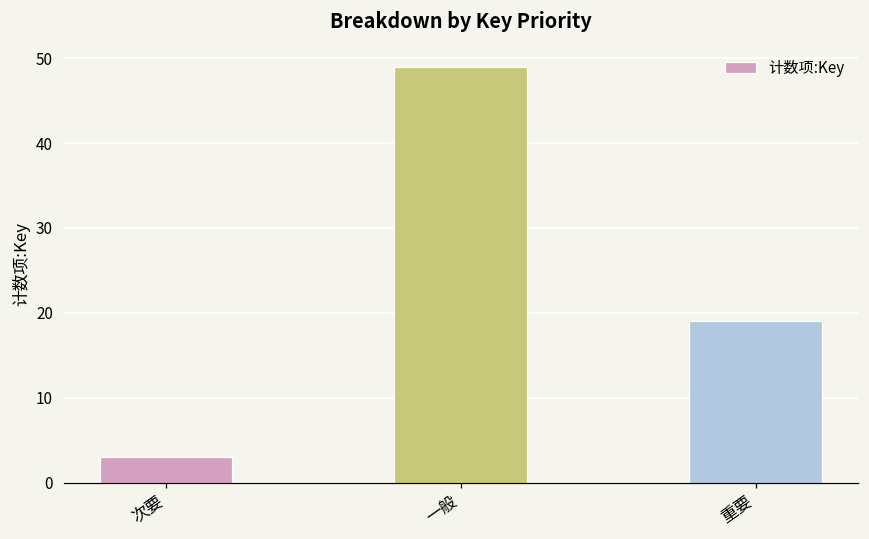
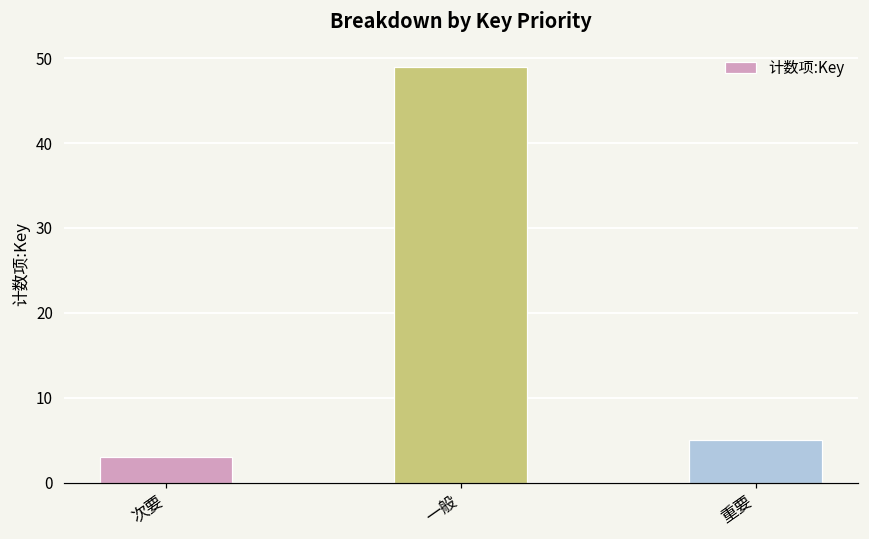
重要: 19 -> 5
